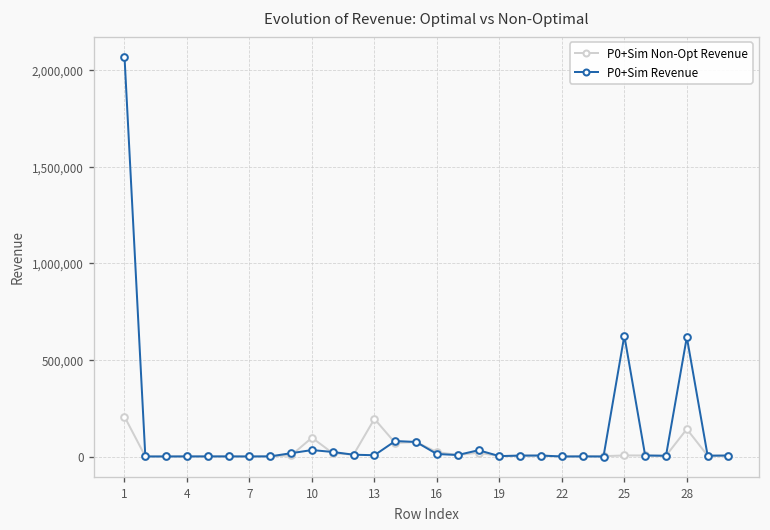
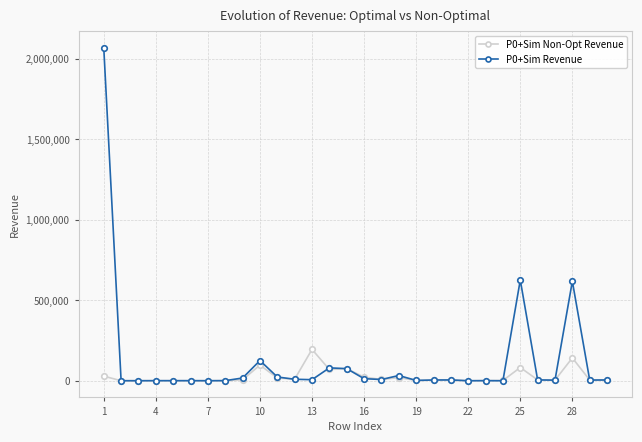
P0+Sim Non-Opt Revenue, 1: 210,000 -> 30,000
P0+Sim Revenue, 10: 30,000 -> 130,000
P0+Sim Non-Opt Revenue, 25: 10,000 -> 80,000
